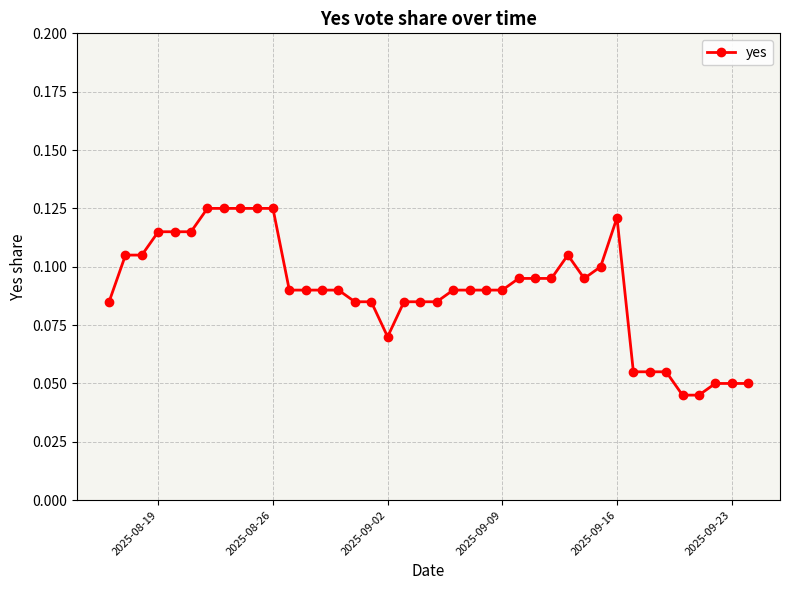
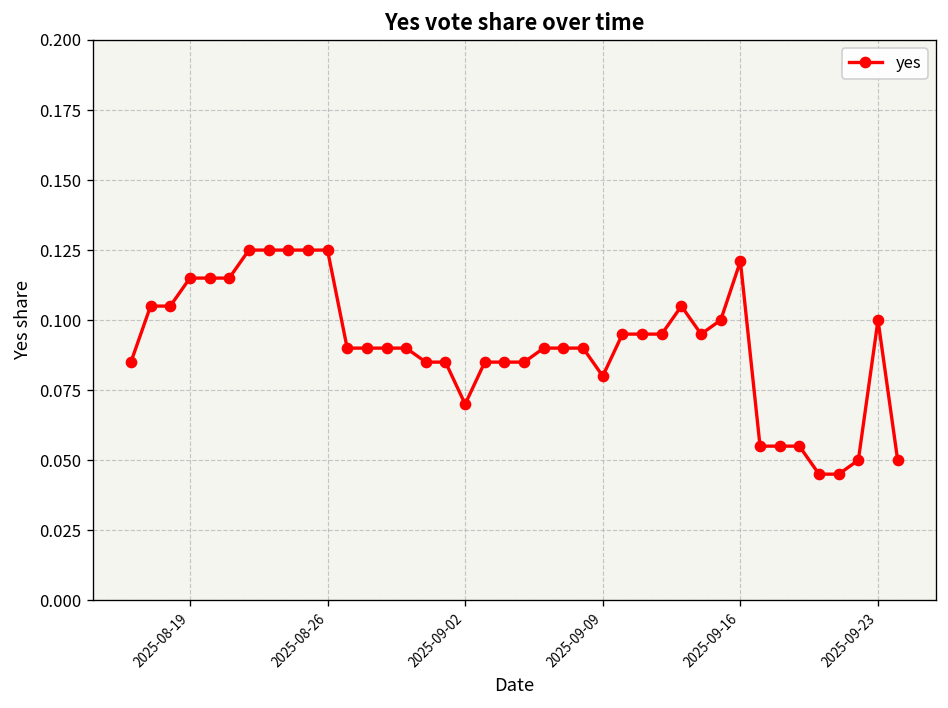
2025-09-09: 0.09 -> 0.08
2025-09-23: 0.05 -> 0.10
